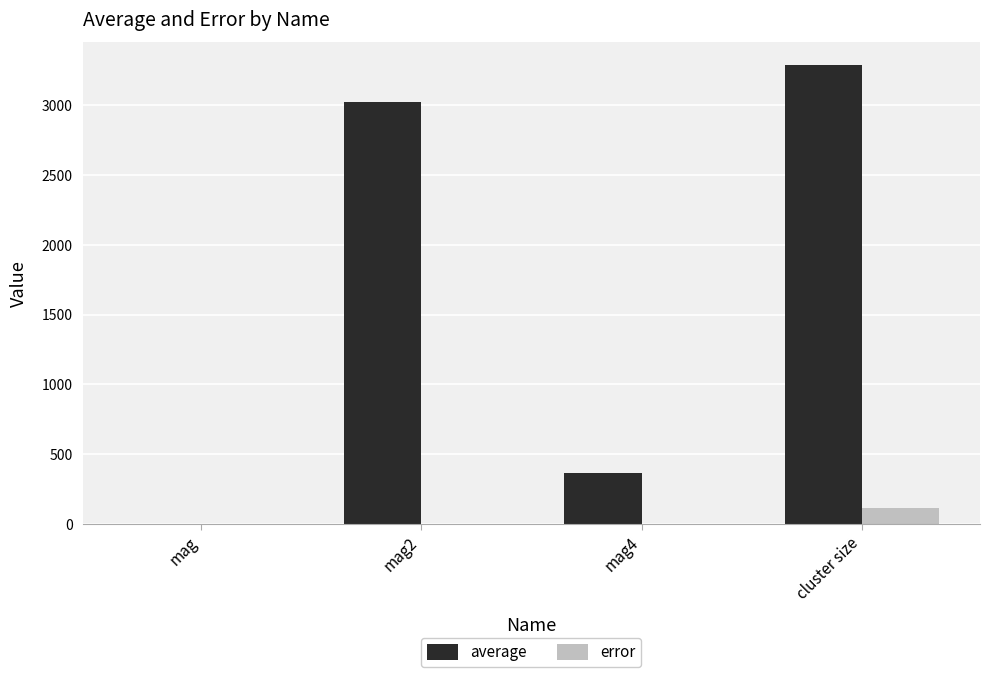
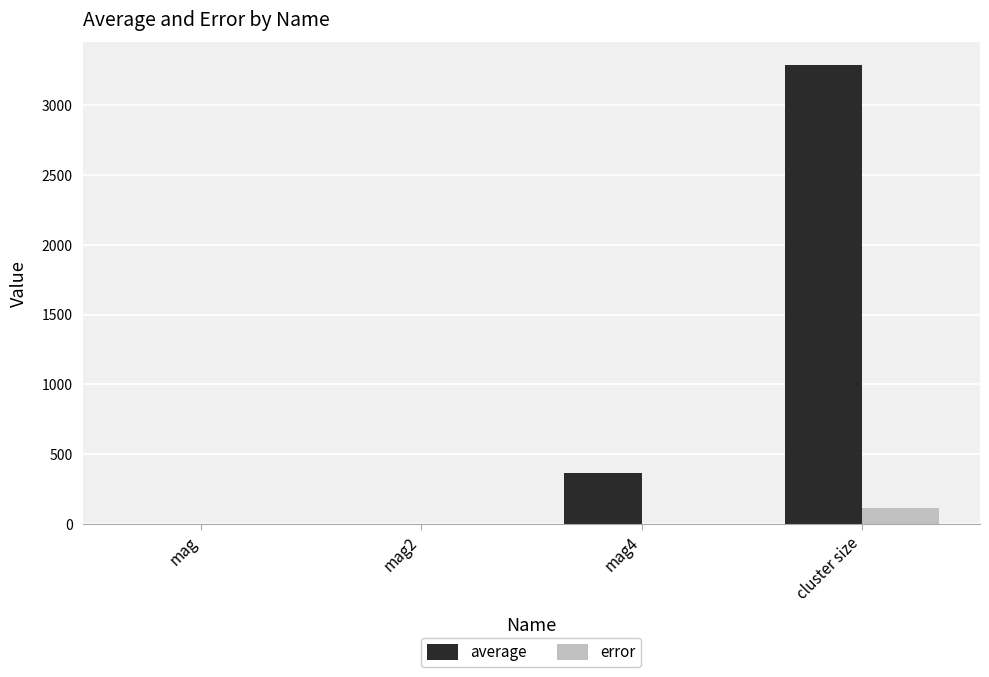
average, mag2: 3020 -> 0
